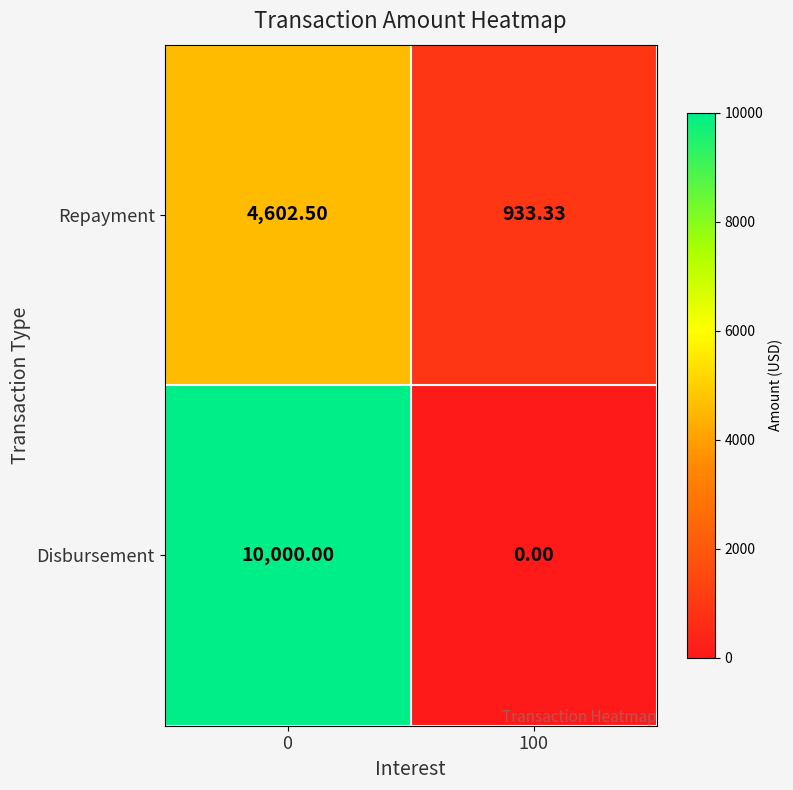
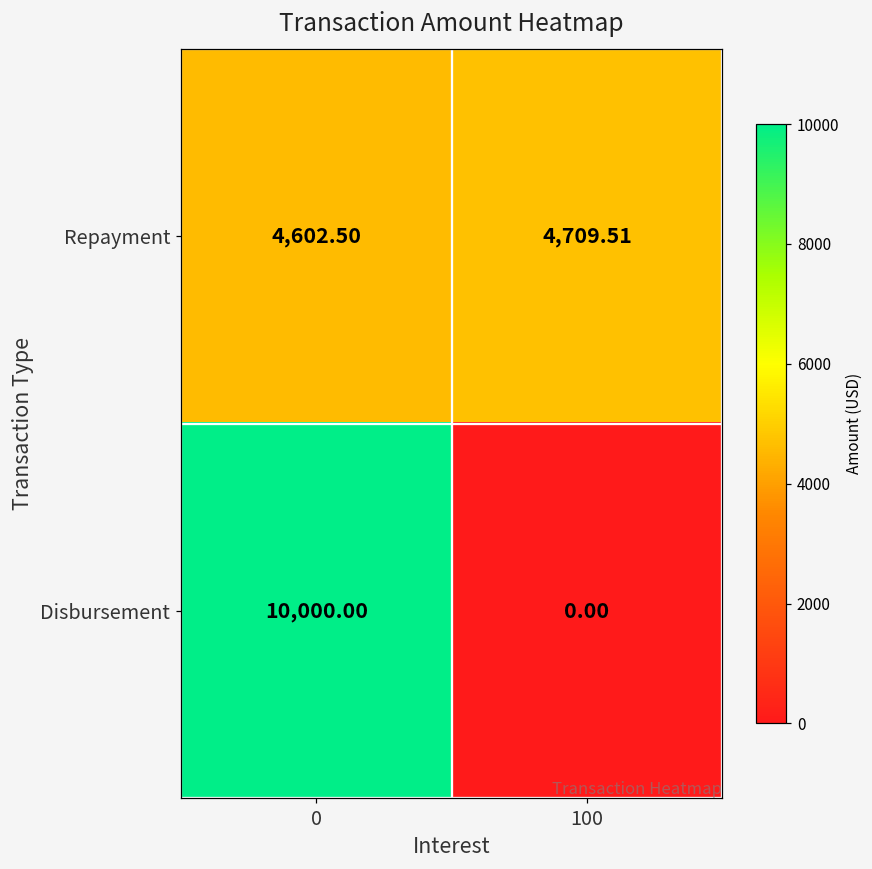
Repayment, 100: 933.33 -> 4,709.51
